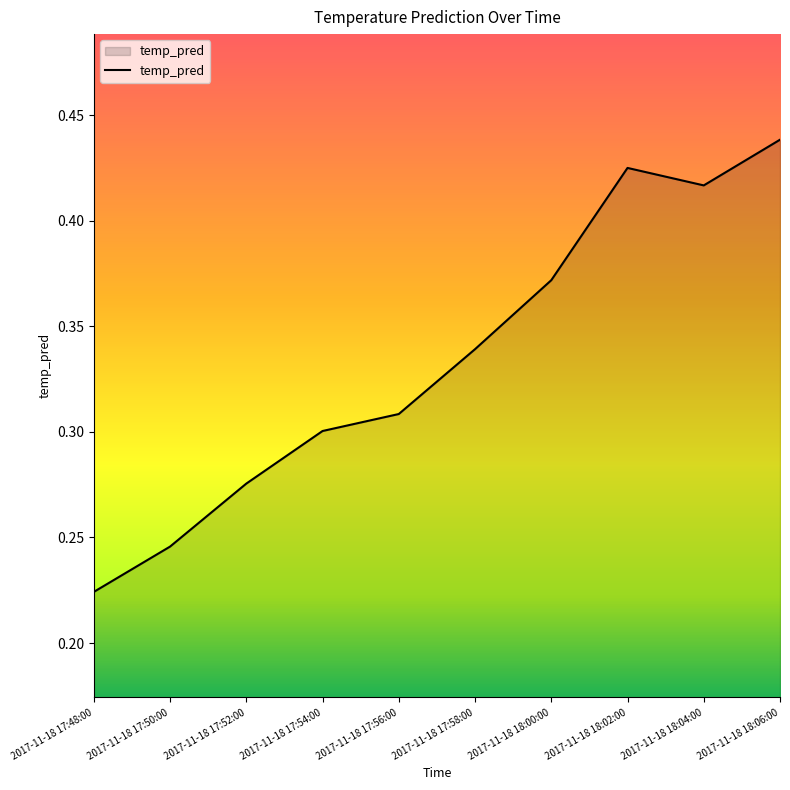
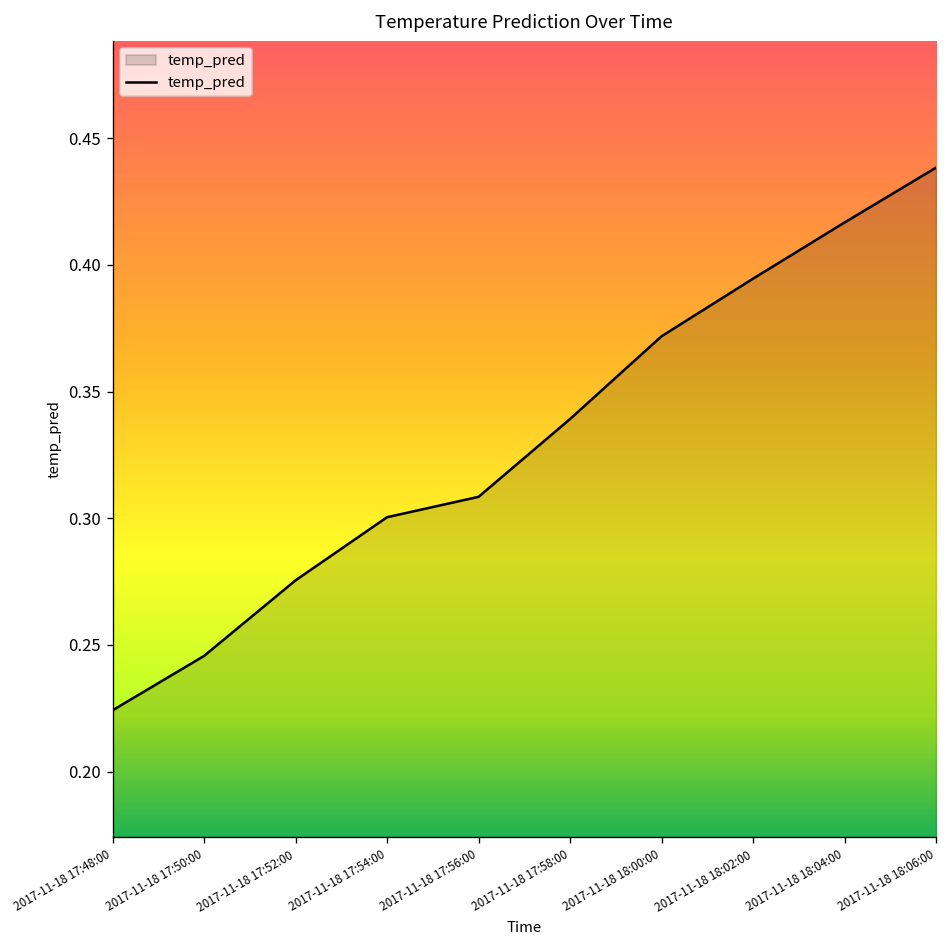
2017-11-18 18:02:00: 0.425 -> 0.395
